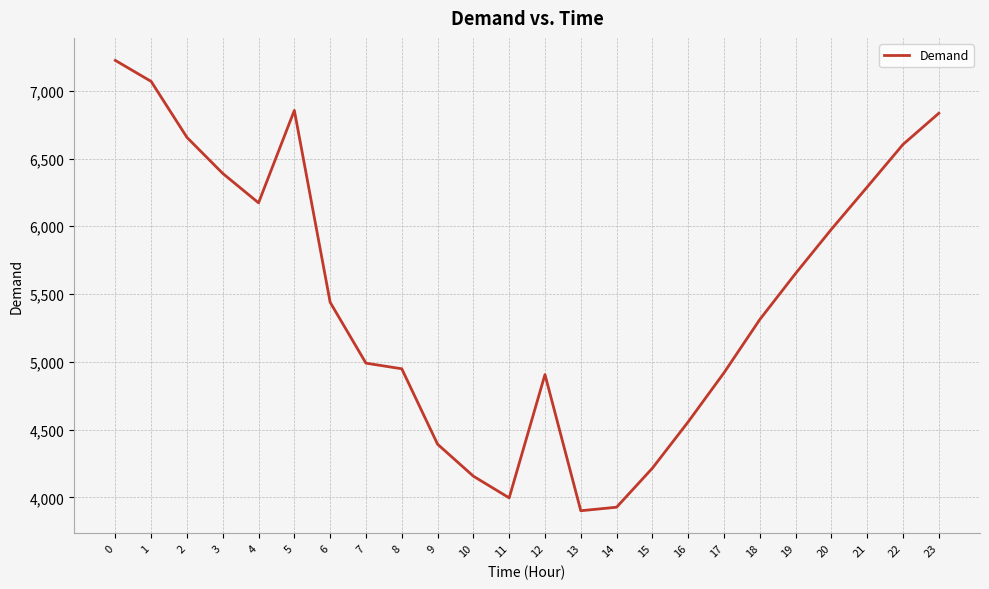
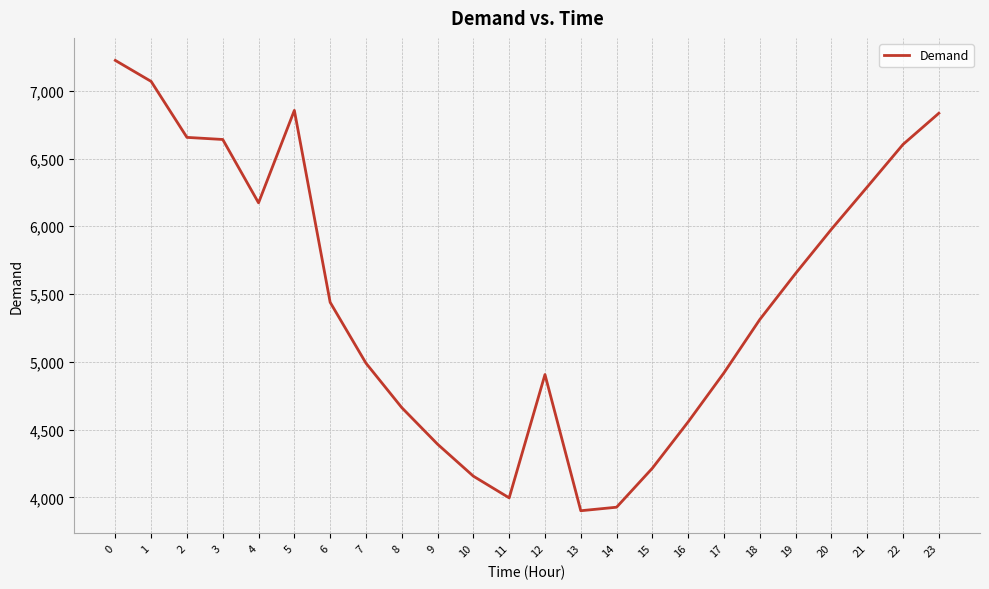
3: 6,390 -> 6,640
8: 4,950 -> 4,660
